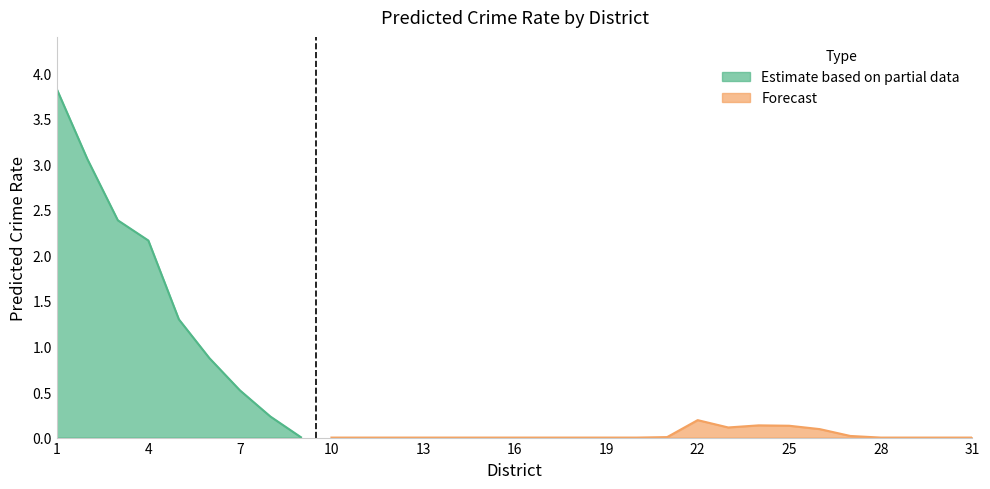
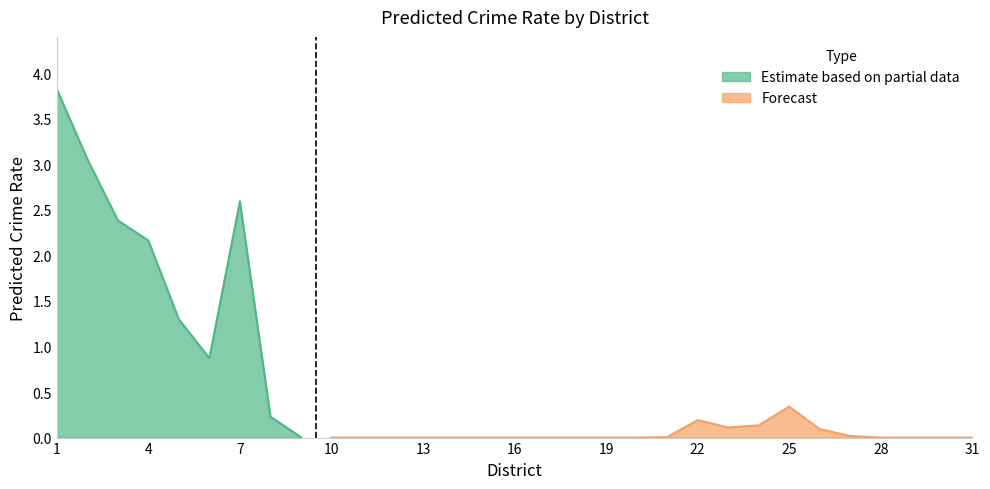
Estimate based on partial data, 7: 0.5 -> 2.6
Forecast, 25: 0.1 -> 0.3
